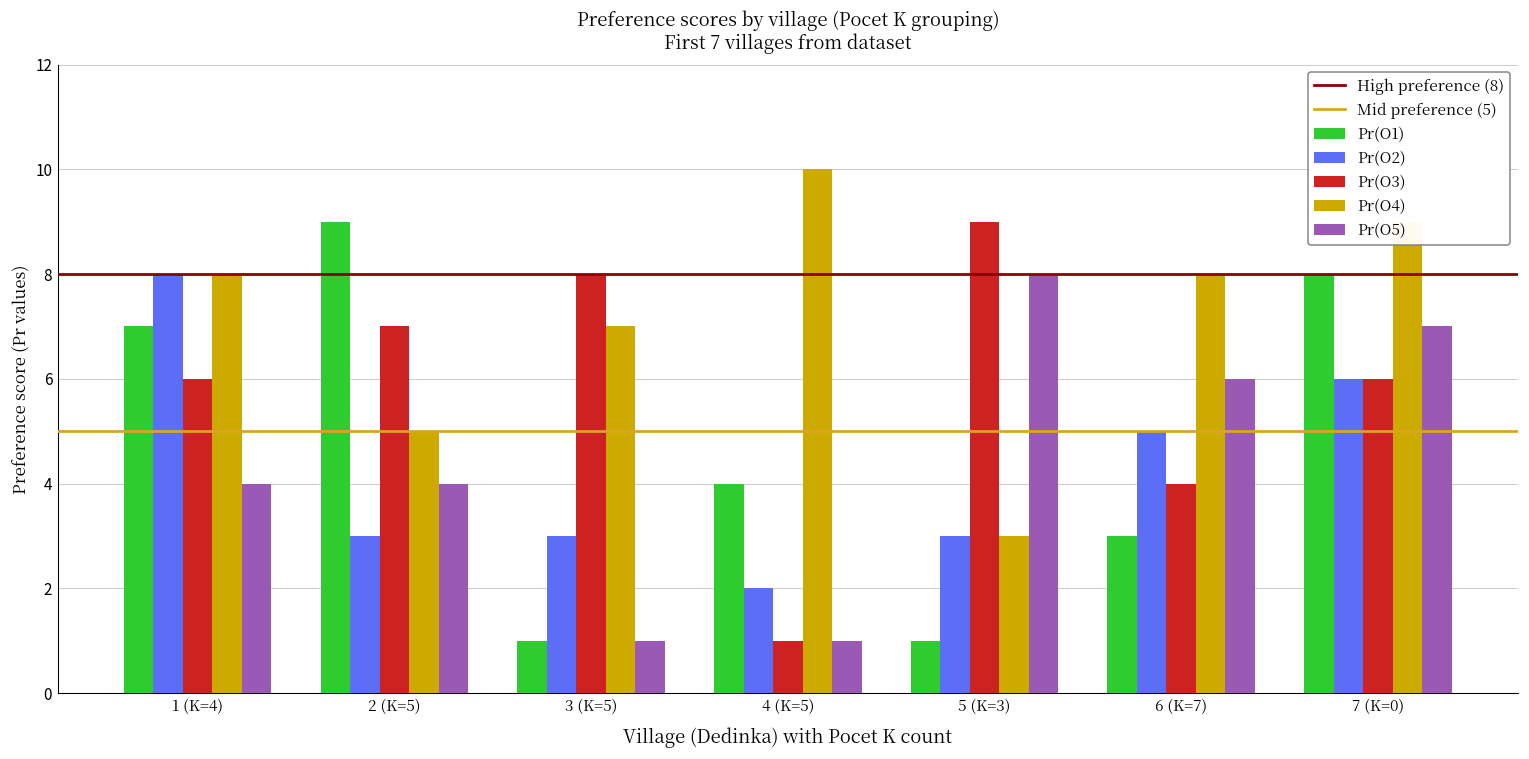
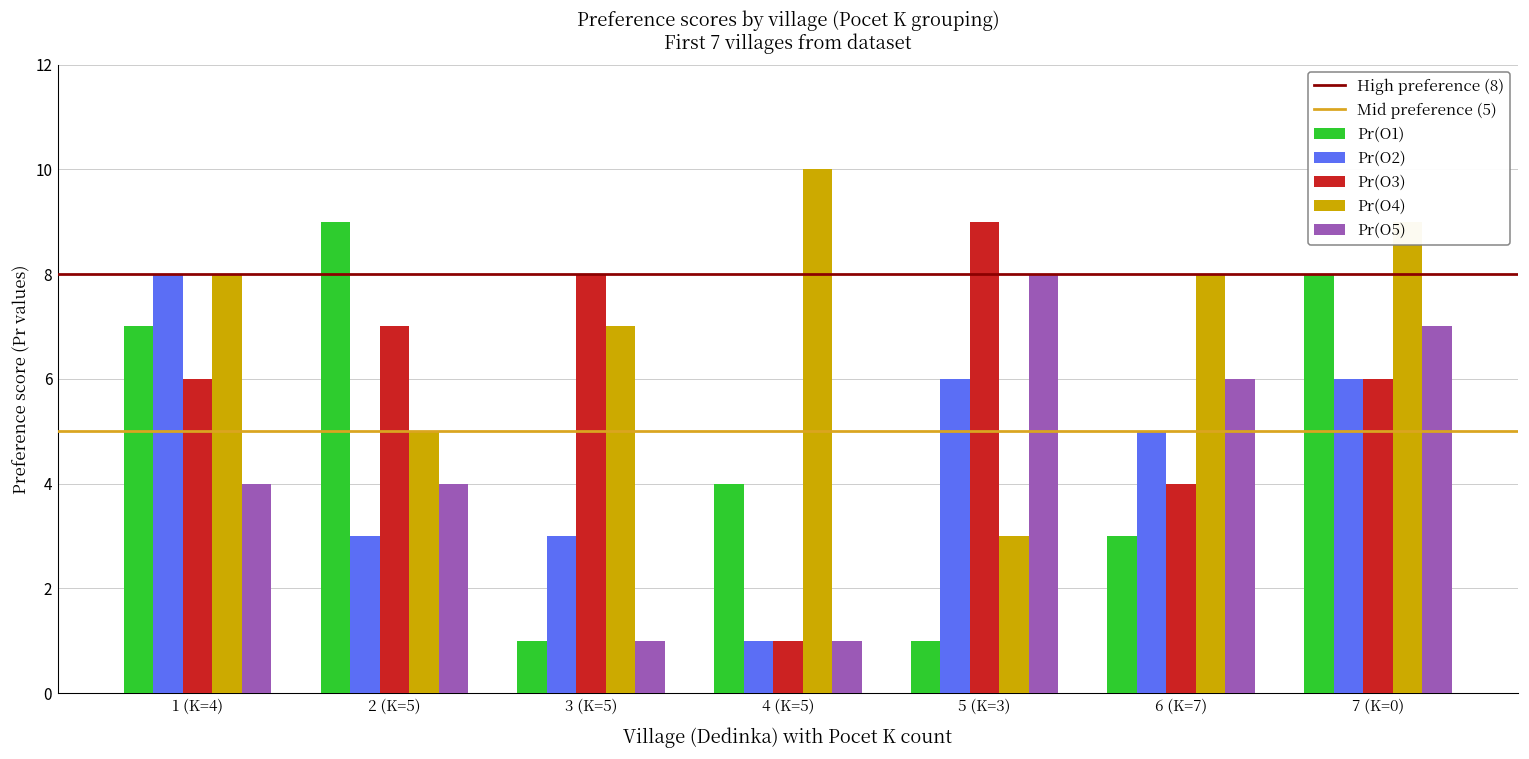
Pr(O2), 4 (K=5): 2 -> 1
Pr(O2), 5 (K=3): 3 -> 6
